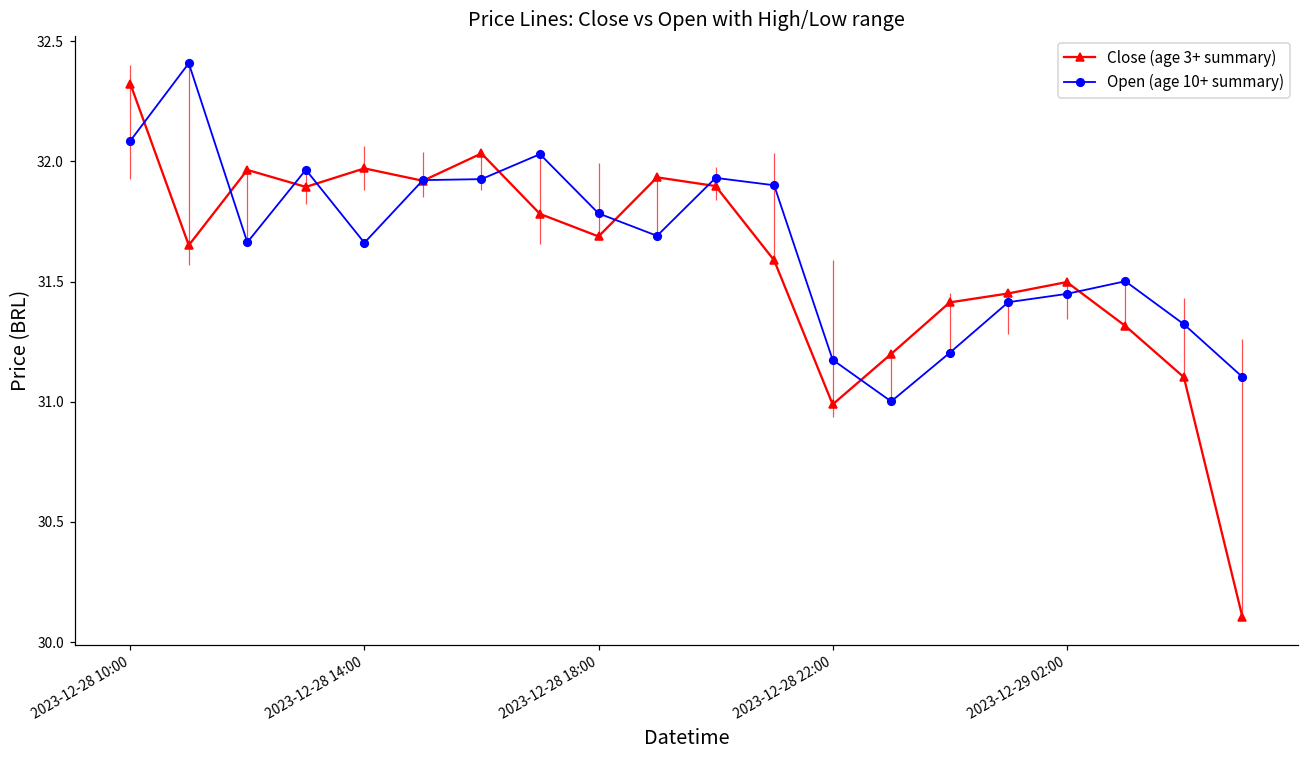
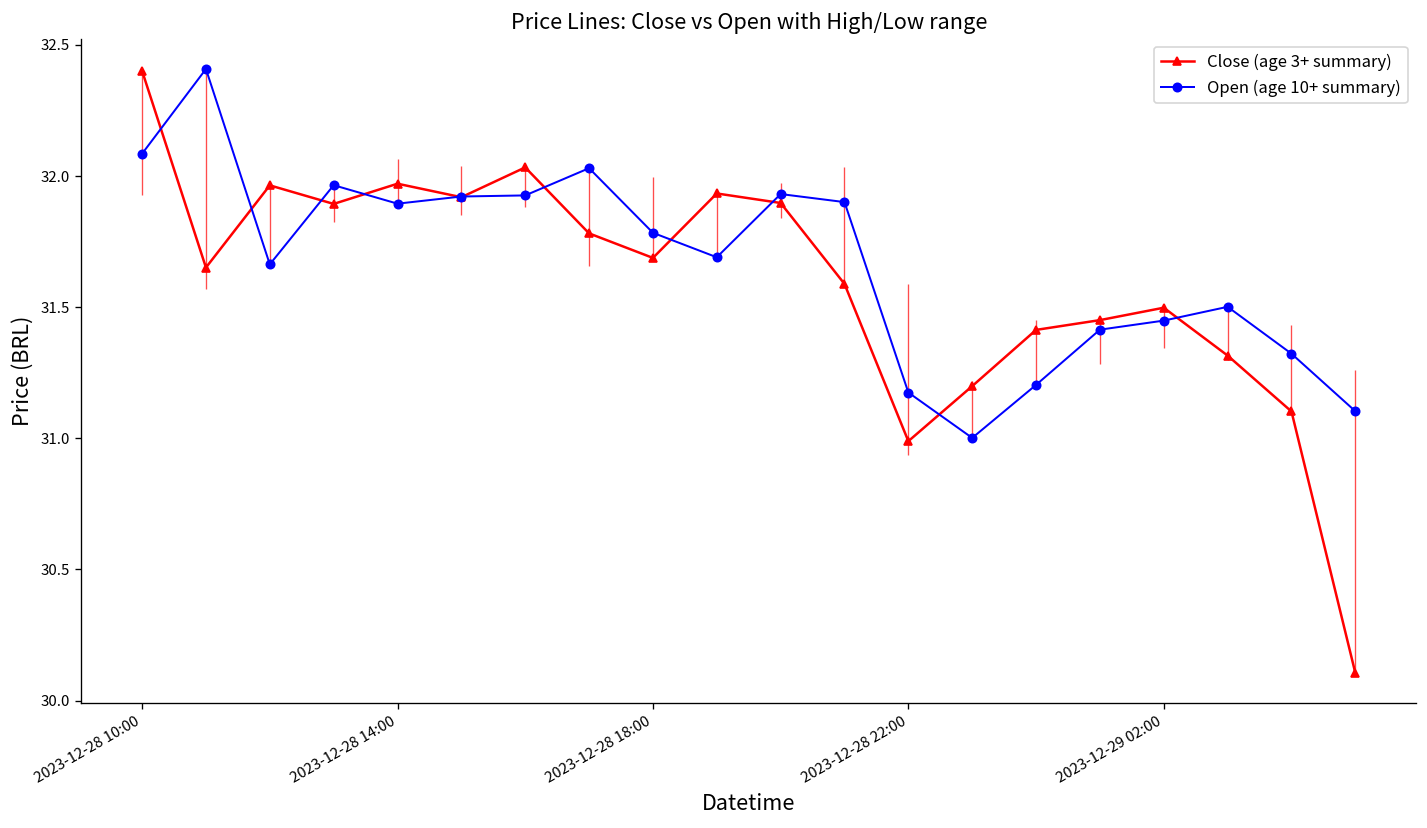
Close (age 3+ summary), 2023-12-28 10:00: 32.32 -> 32.40
Open (age 10+ summary), 2023-12-28 14:00: 31.66 -> 31.89
